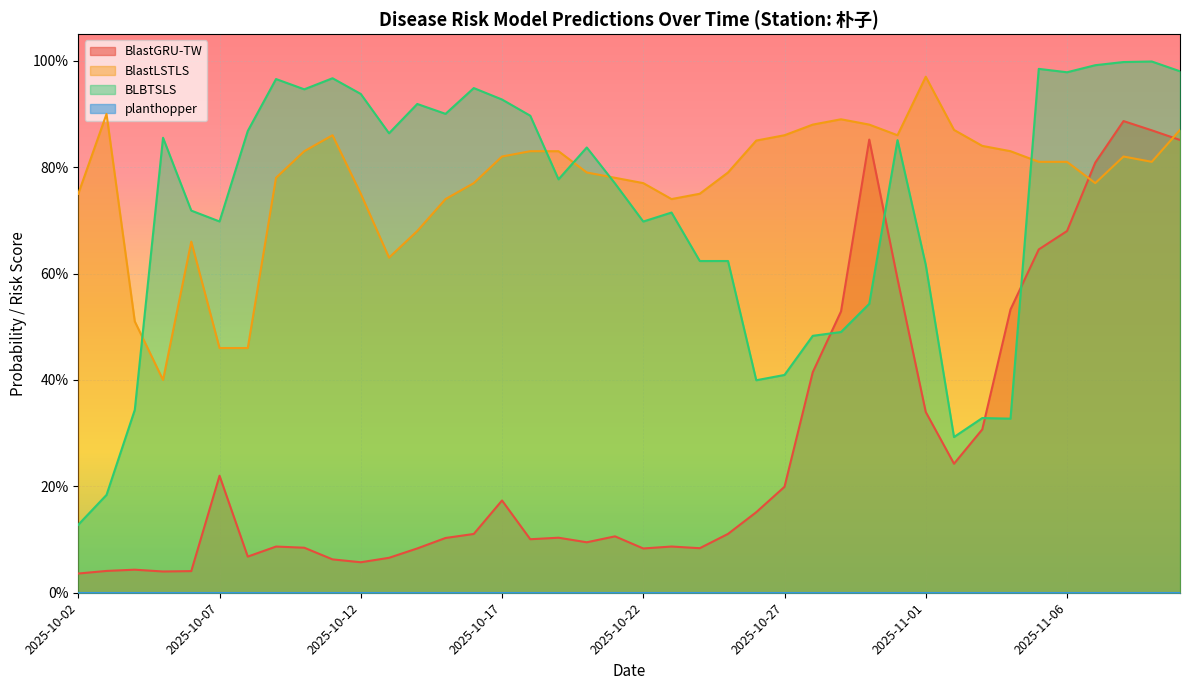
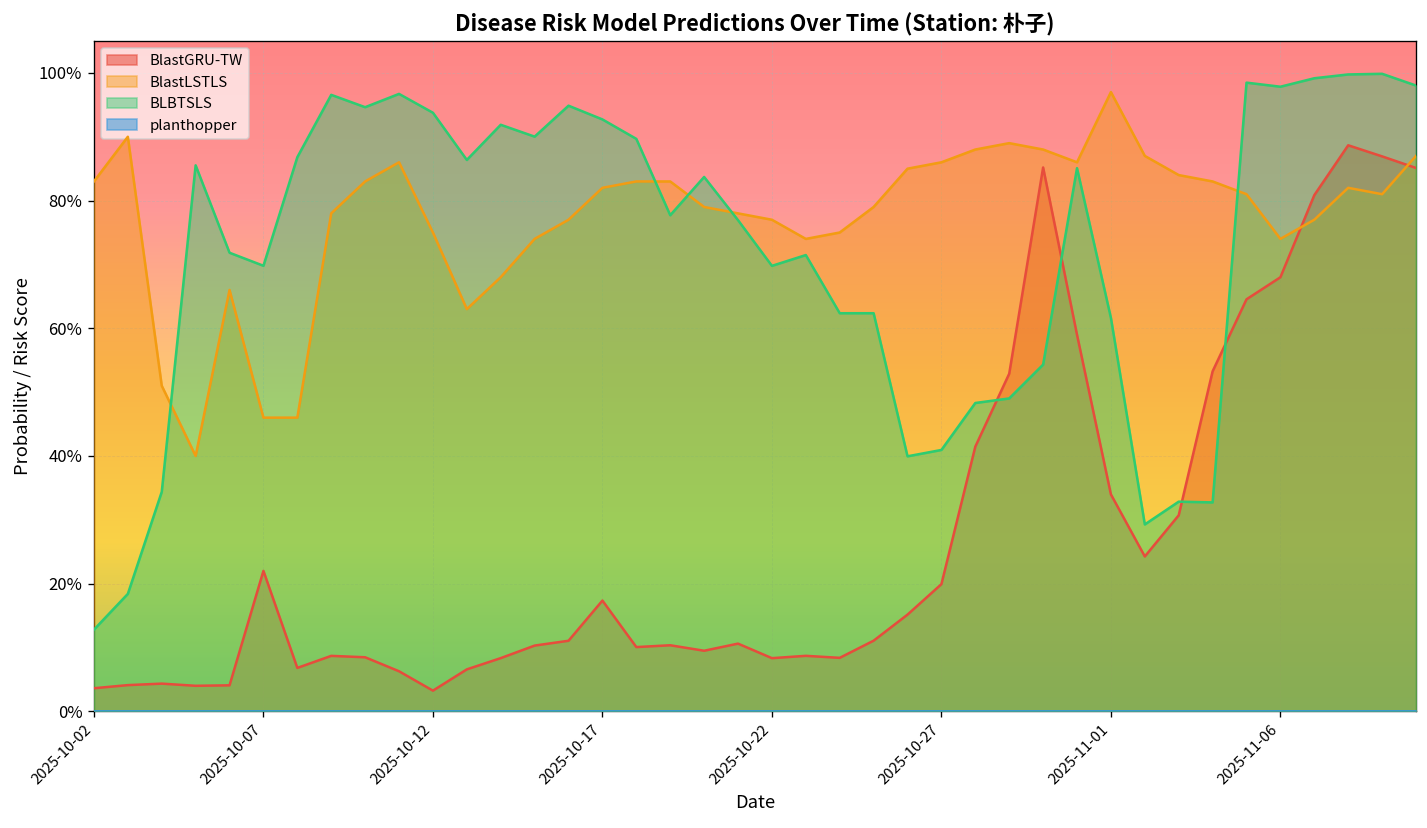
BlastLSTLS, 2025-10-02: 75% -> 83%
BlastGRU-TW, 2025-10-12: 6% -> 3%
BlastLSTLS, 2025-11-06: 81% -> 74%
